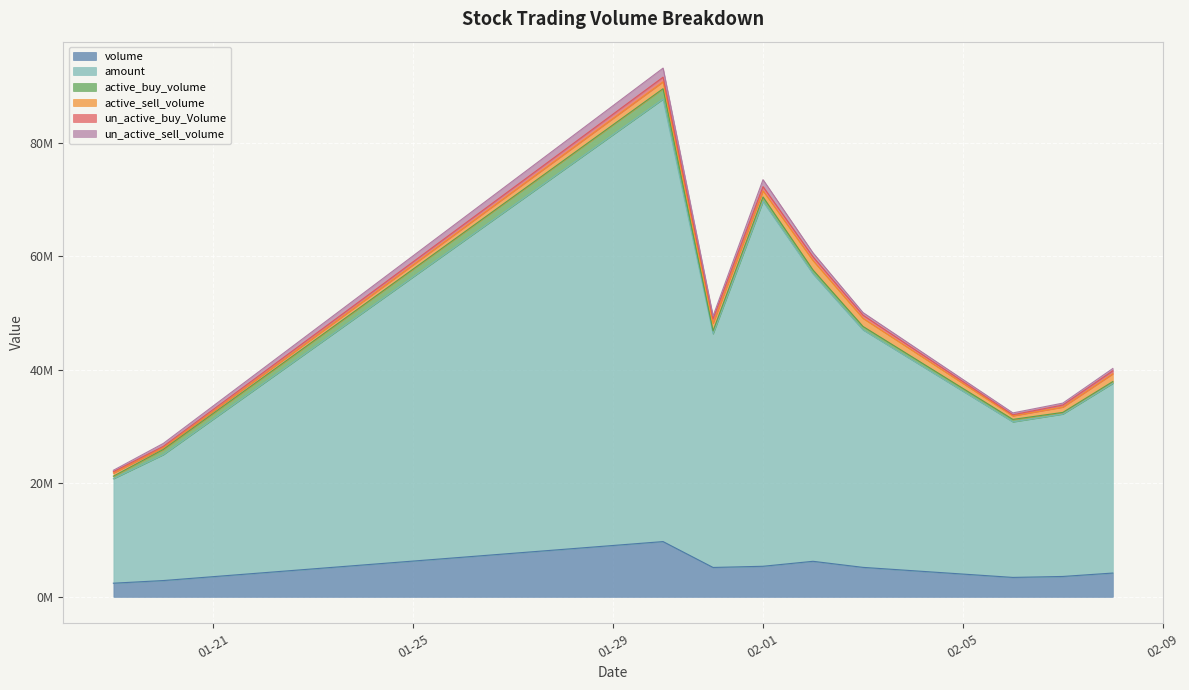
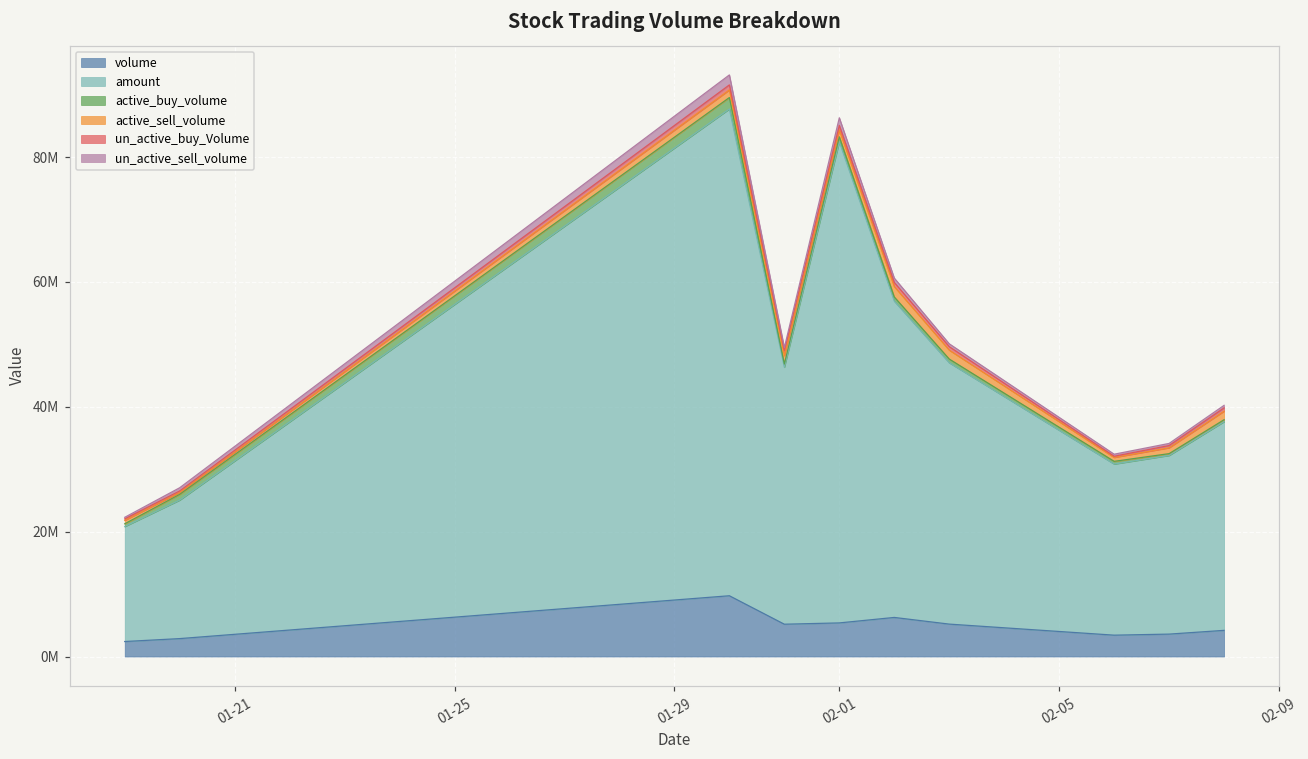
amount, 02-01: 64000000 -> 77000000
